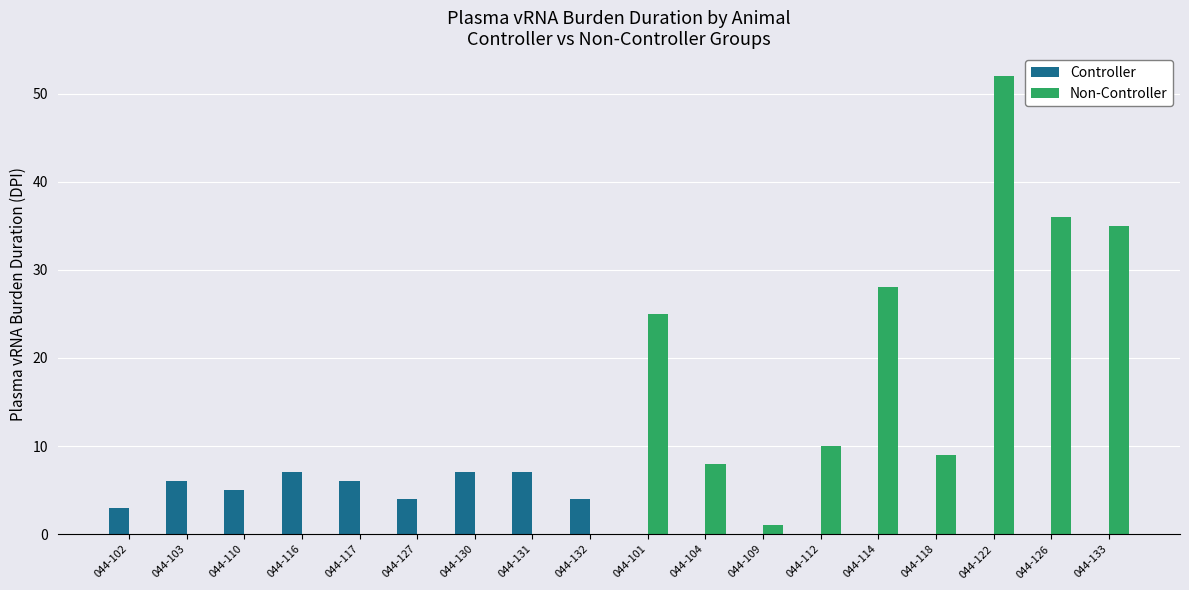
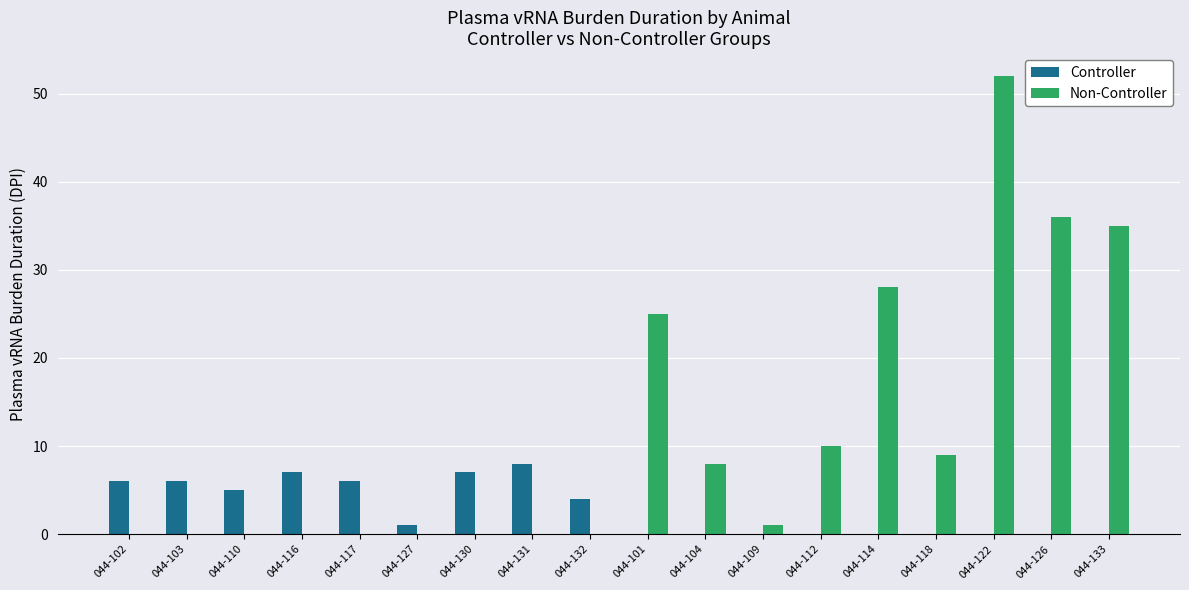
Controller, 044-102: 3 -> 6
Controller, 044-127: 4 -> 1
Controller, 044-131: 7 -> 8
